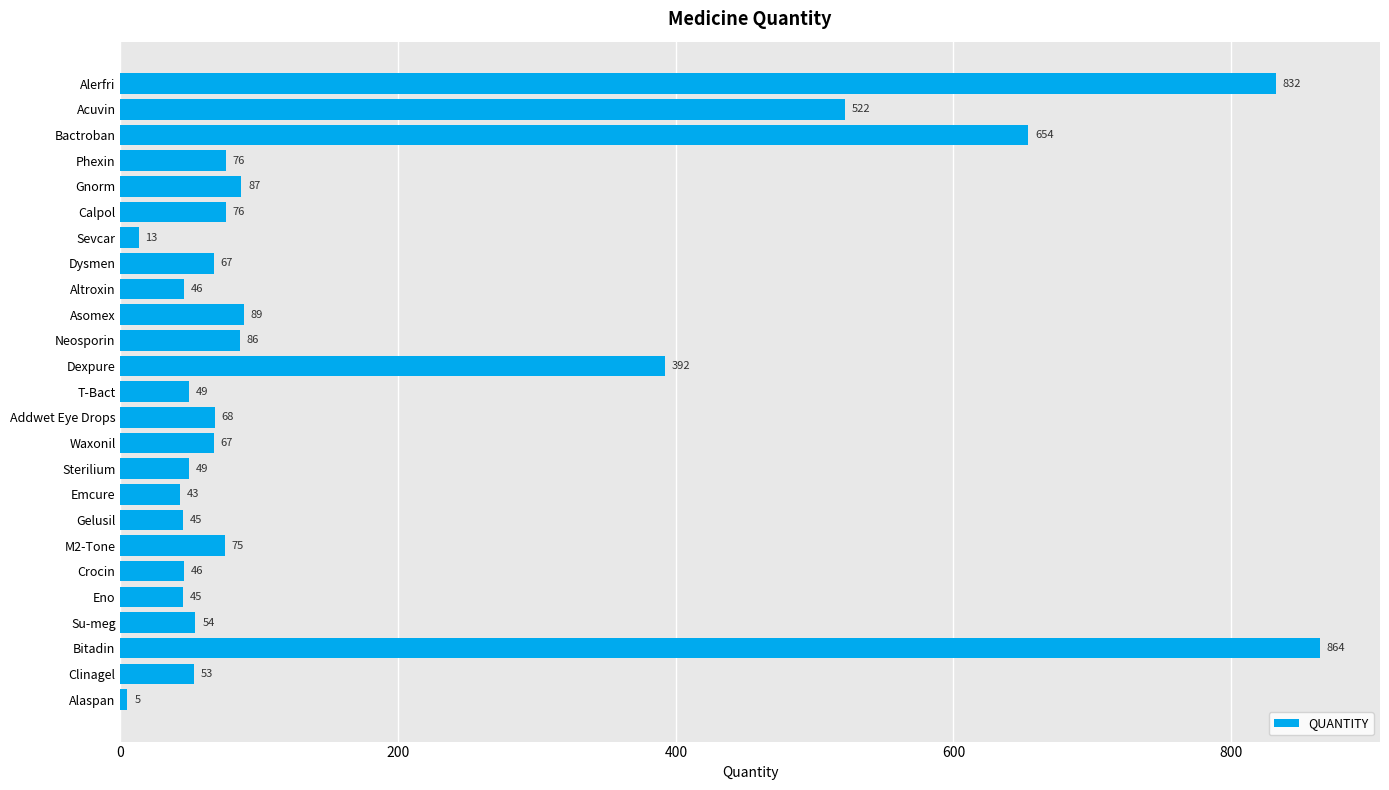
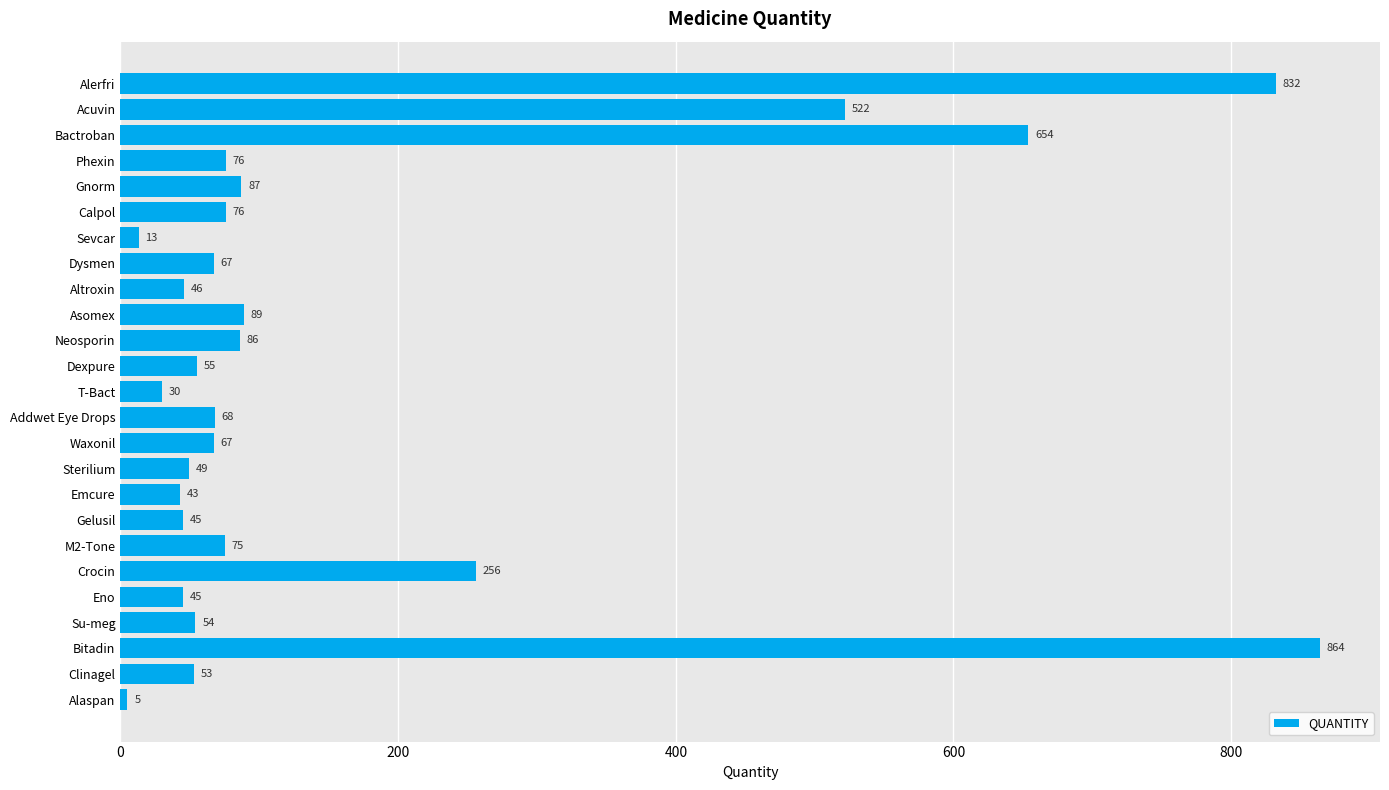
Dexpure: 392 -> 55
T-Bact: 49 -> 30
Crocin: 46 -> 256
